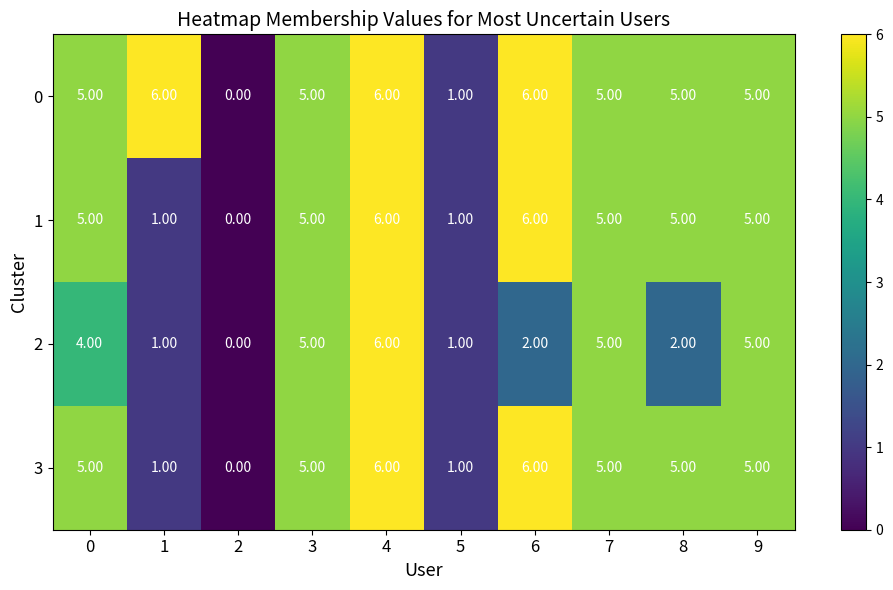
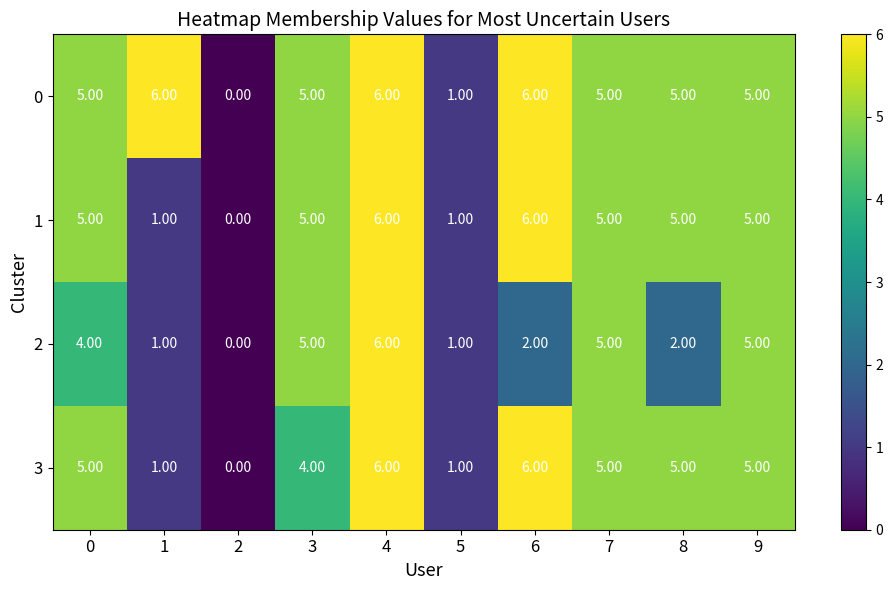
3, 3: 5.00 -> 4.00
